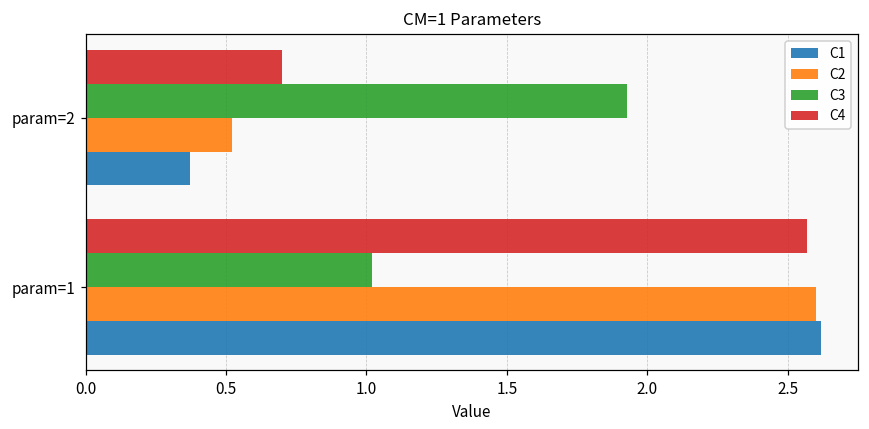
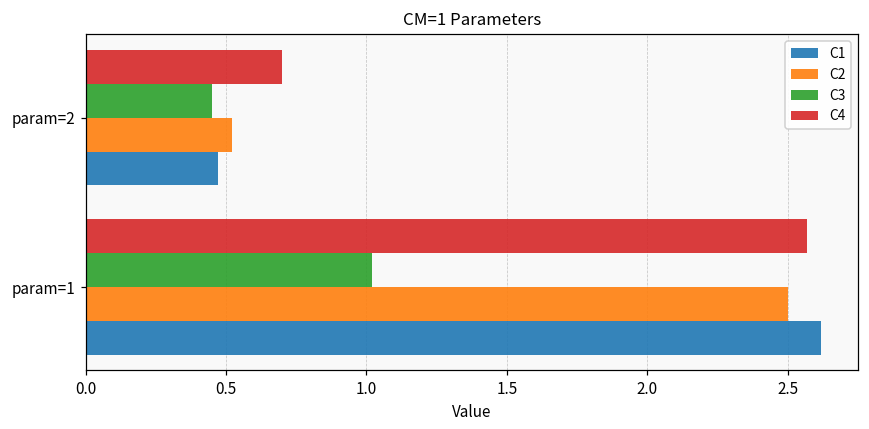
C3, param=2: 1.93 -> 0.45
C1, param=2: 0.37 -> 0.47
C2, param=1: 2.6 -> 2.5
